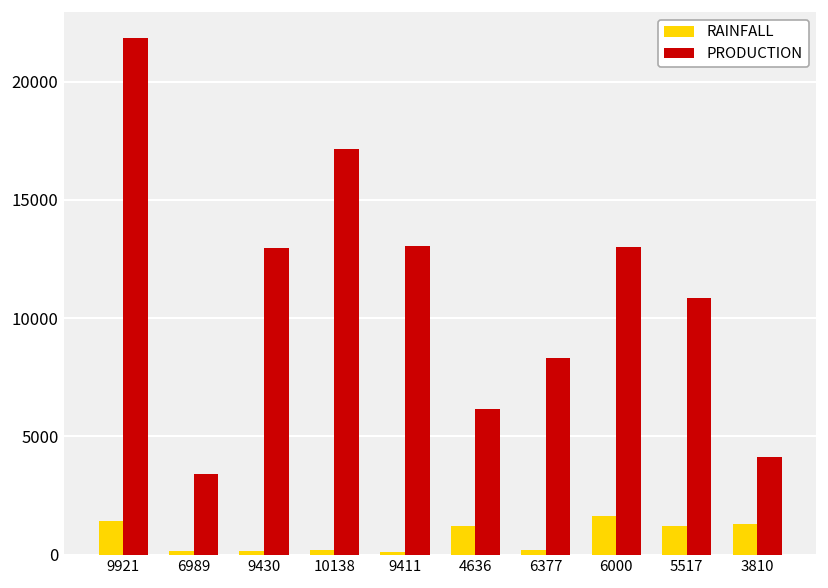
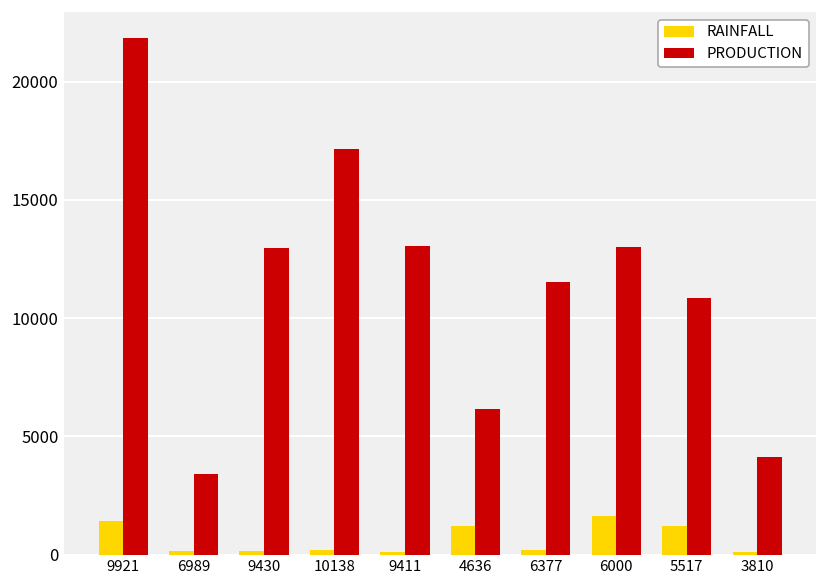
PRODUCTION, 6377: 8300 -> 11500
RAINFALL, 3810: 1300 -> 100
